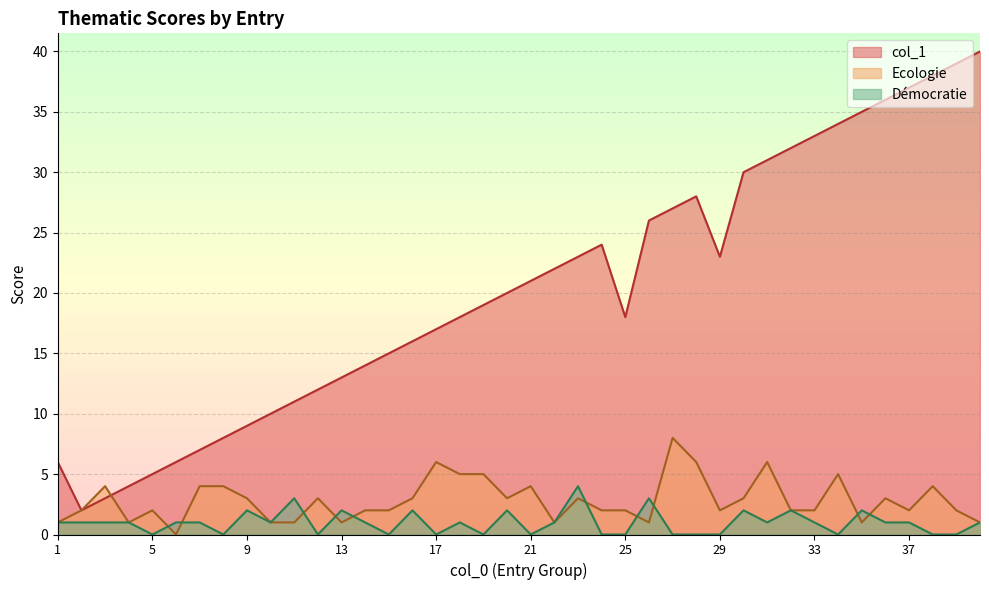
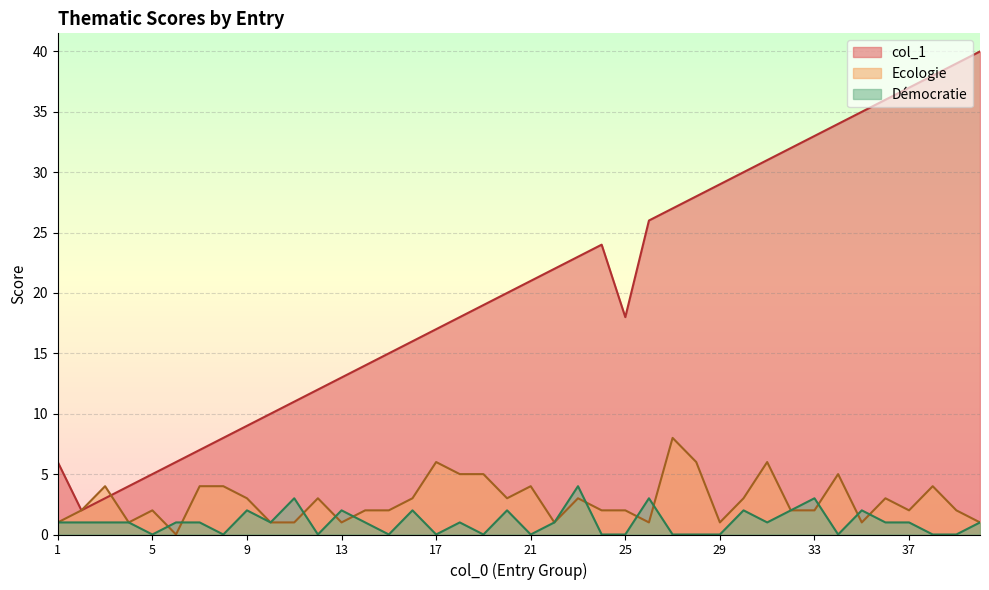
col_1, 29: 23 -> 29
Ecologie, 29: 2 -> 1
Démocratie, 33: 1 -> 3
